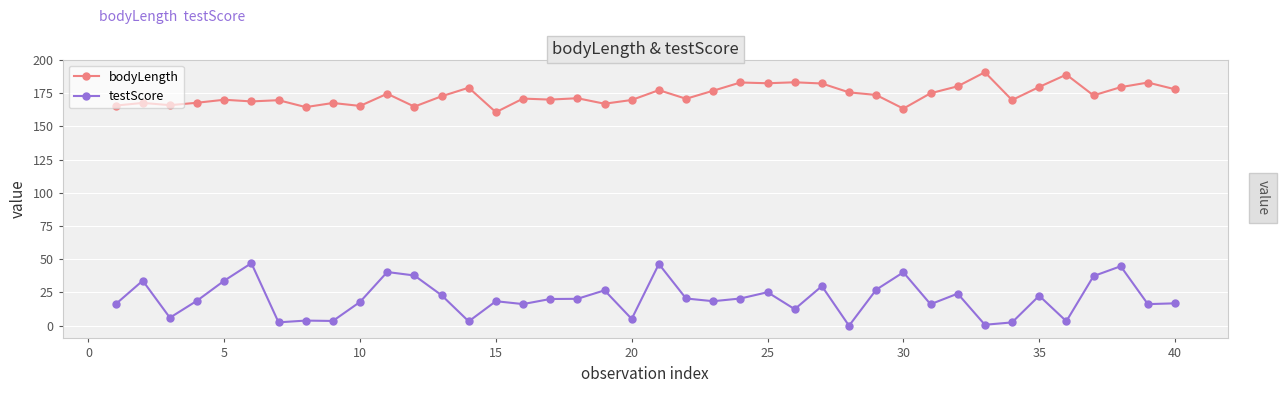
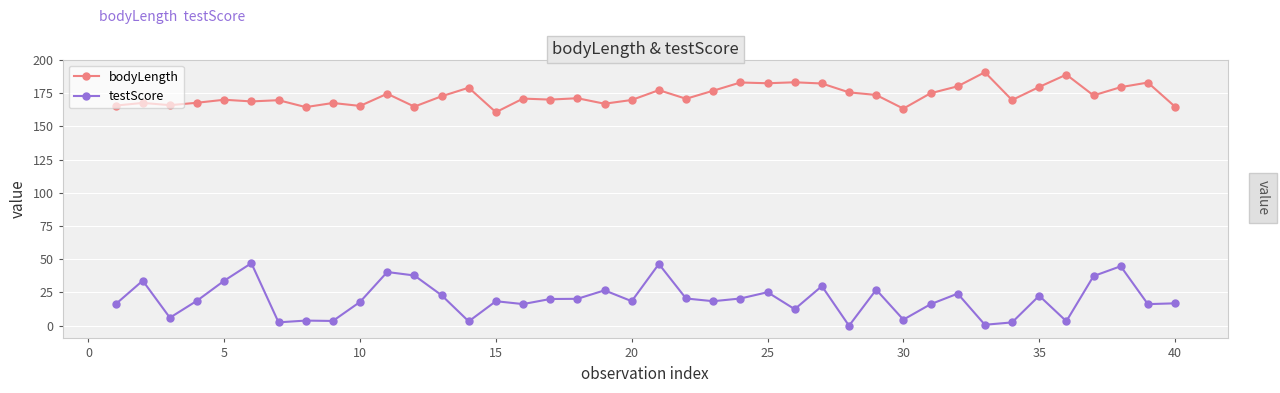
testScore, 20: 5 -> 18
testScore, 30: 40 -> 5
bodyLength, 40: 178 -> 165
